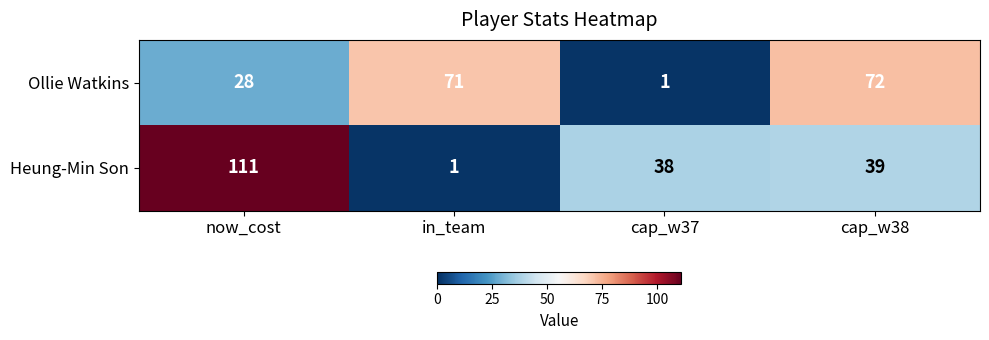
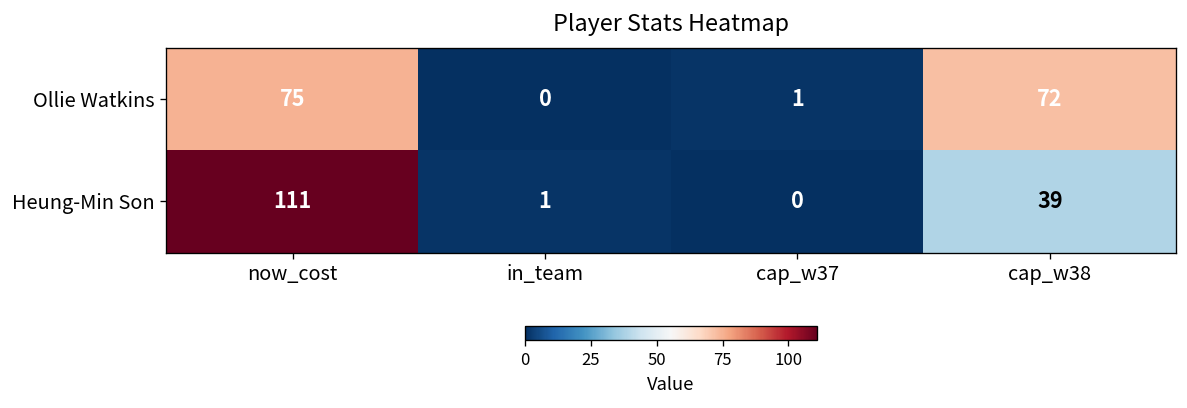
Ollie Watkins, now_cost: 28 -> 75
Ollie Watkins, in_team: 71 -> 0
Heung-Min Son, cap_w37: 38 -> 0
